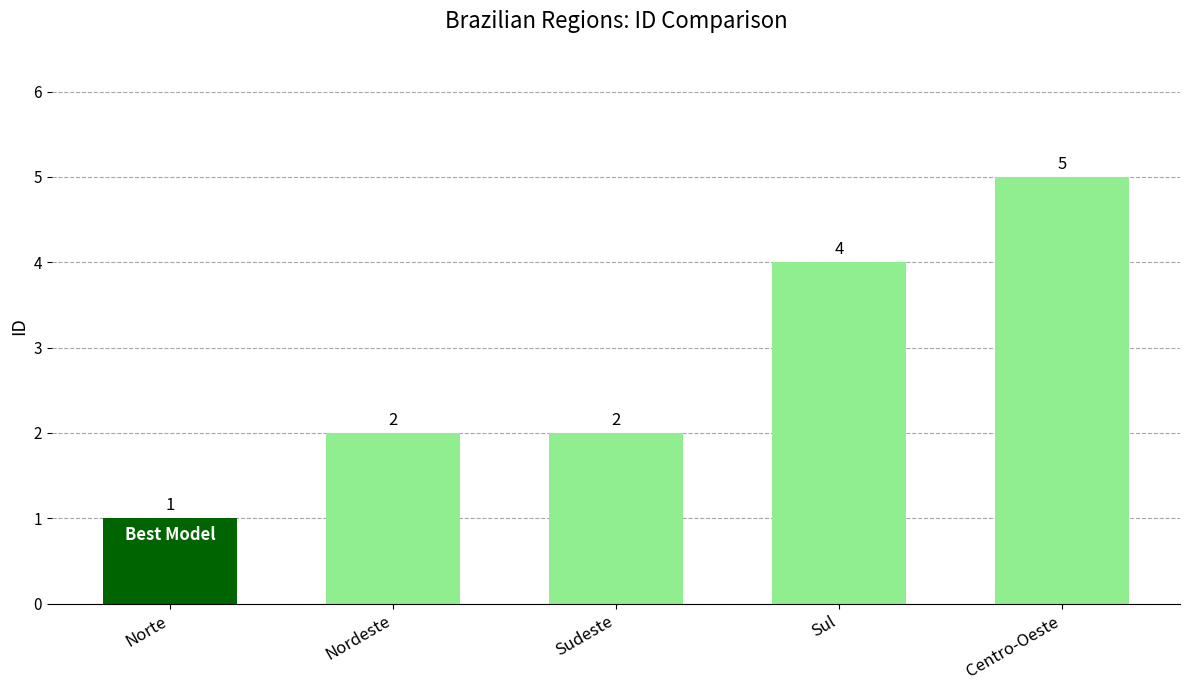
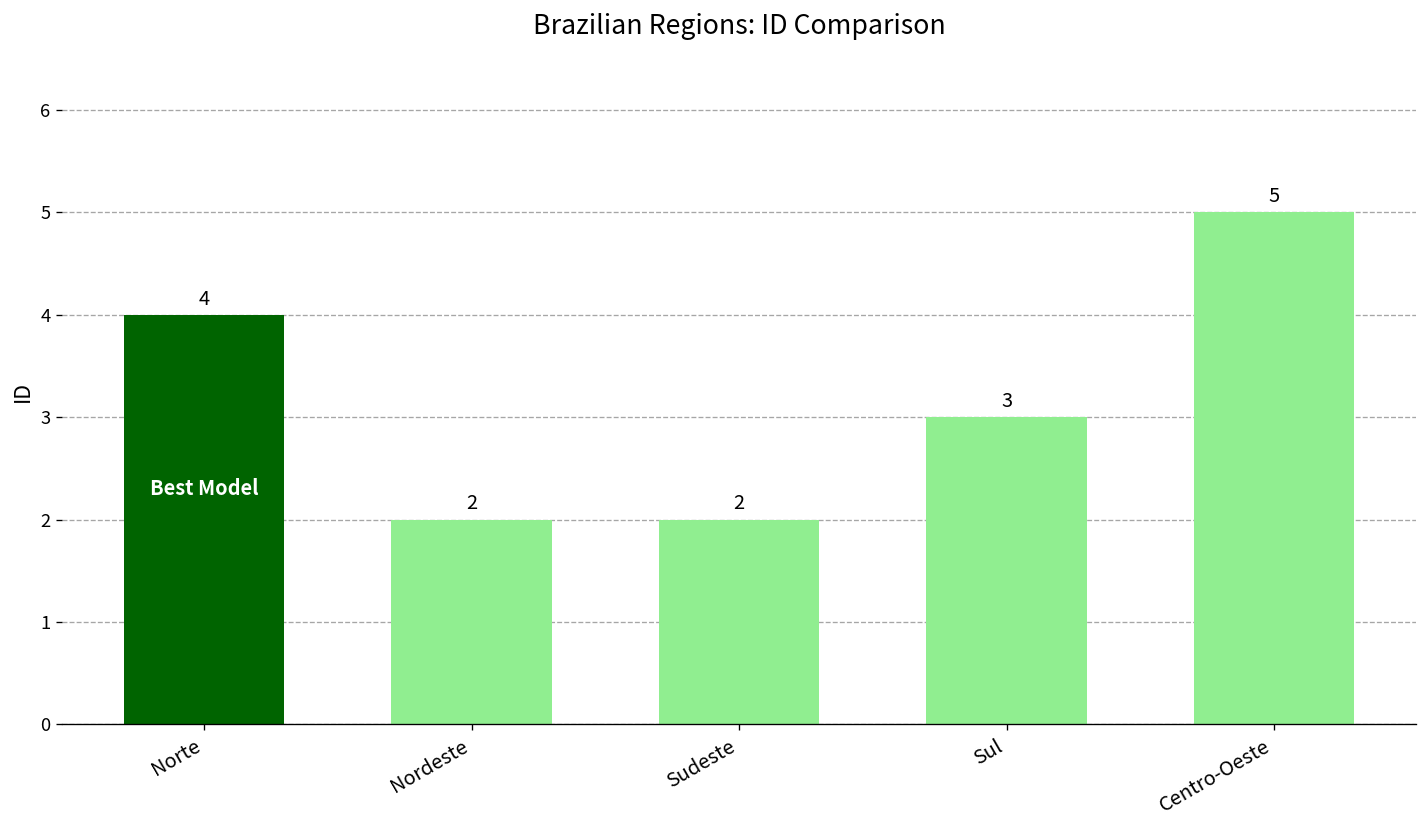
Norte: 1 -> 4
Sul: 4 -> 3
